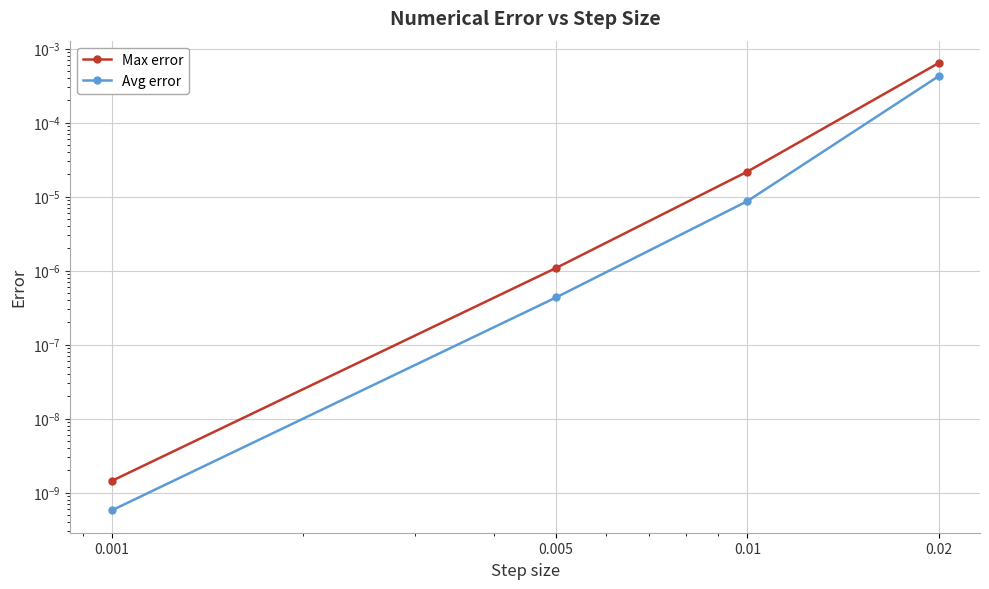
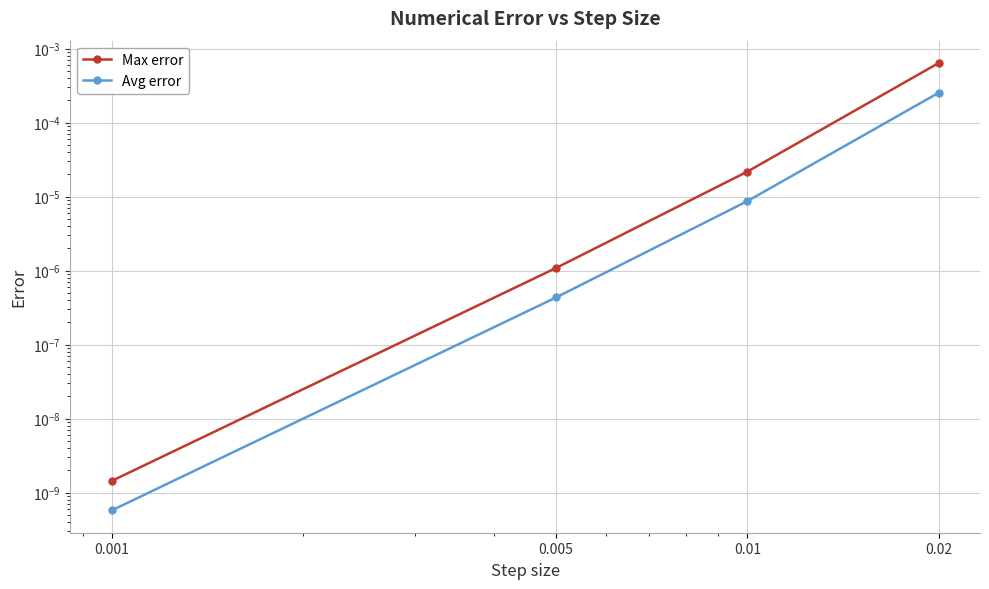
Avg error, 0.02: 0.0004 -> 0.00025
